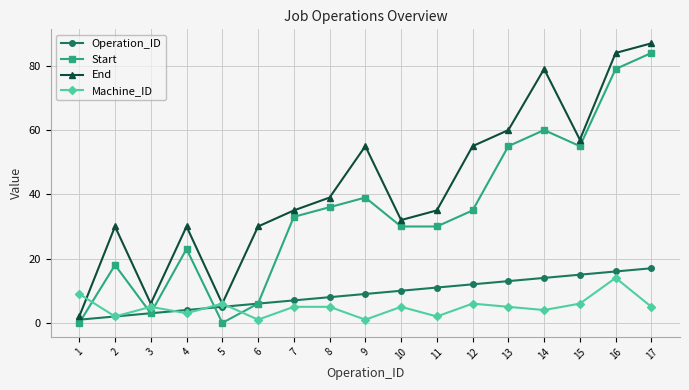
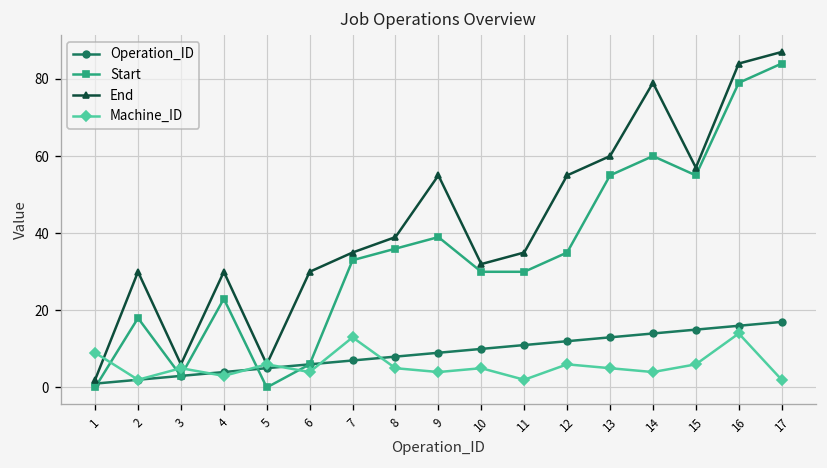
Machine_ID, 6: 1 -> 4
Machine_ID, 7: 5 -> 13
Machine_ID, 9: 1 -> 4
Machine_ID, 17: 5 -> 2
